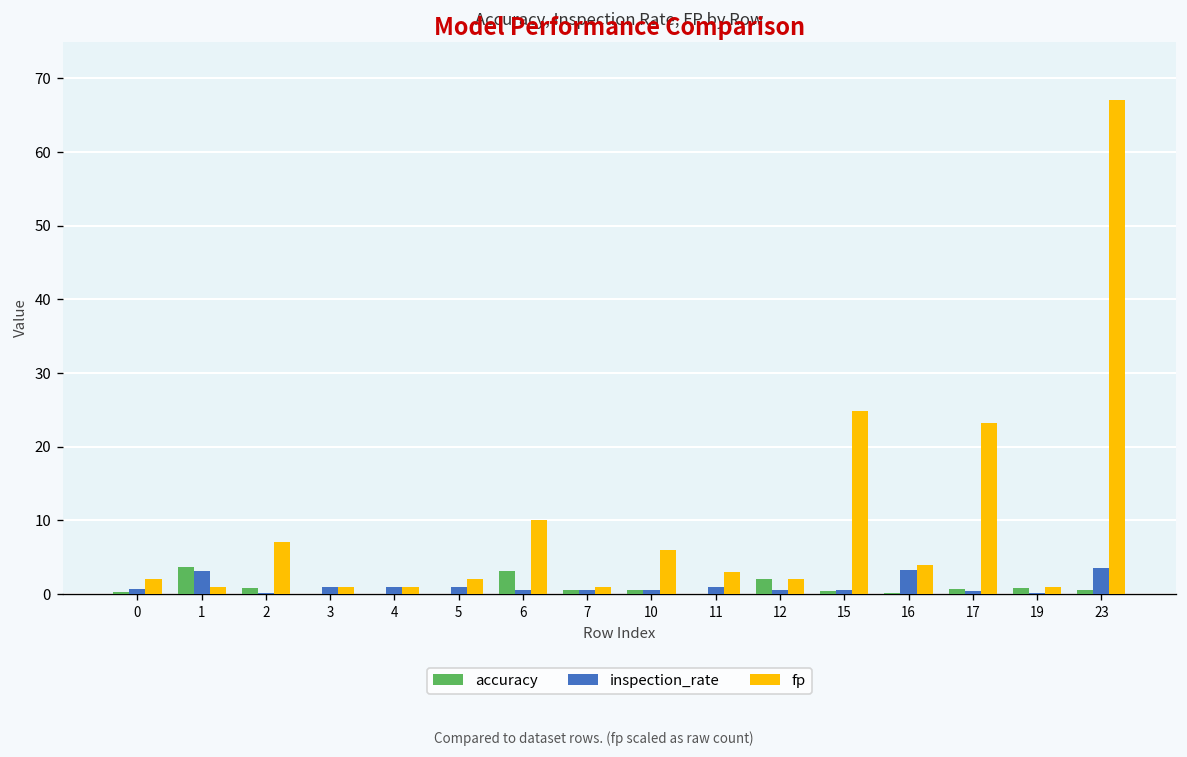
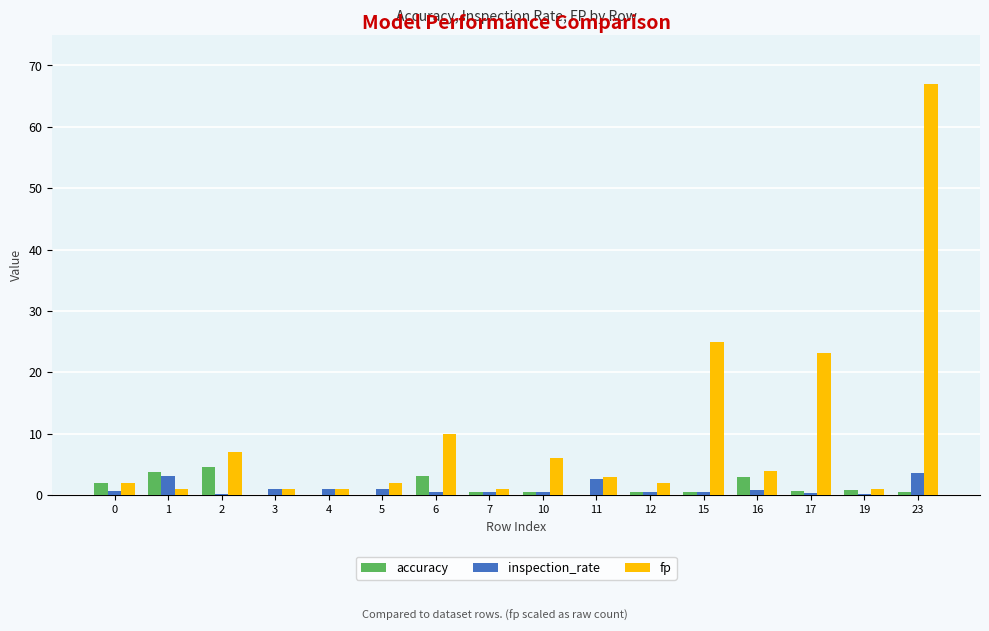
accuracy, 0: 0 -> 2
accuracy, 2: 1 -> 5
inspection_rate, 11: 1 -> 3
accuracy, 12: 2 -> 1
accuracy, 16: 0 -> 3
inspection_rate, 16: 3 -> 1
